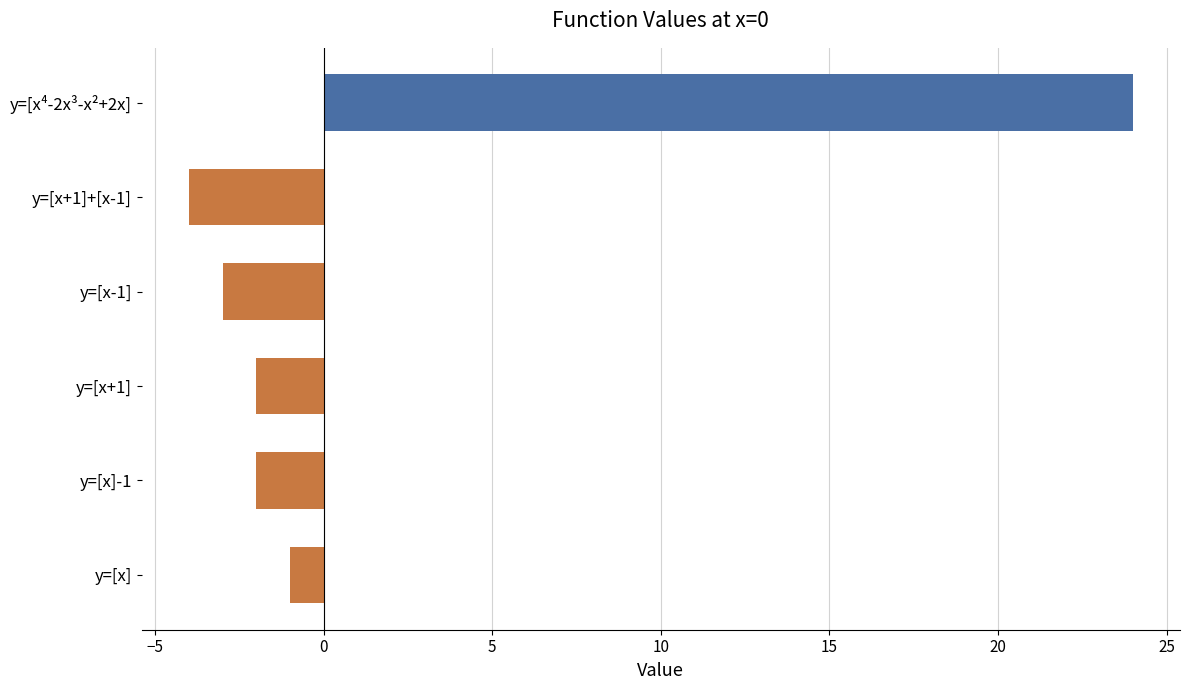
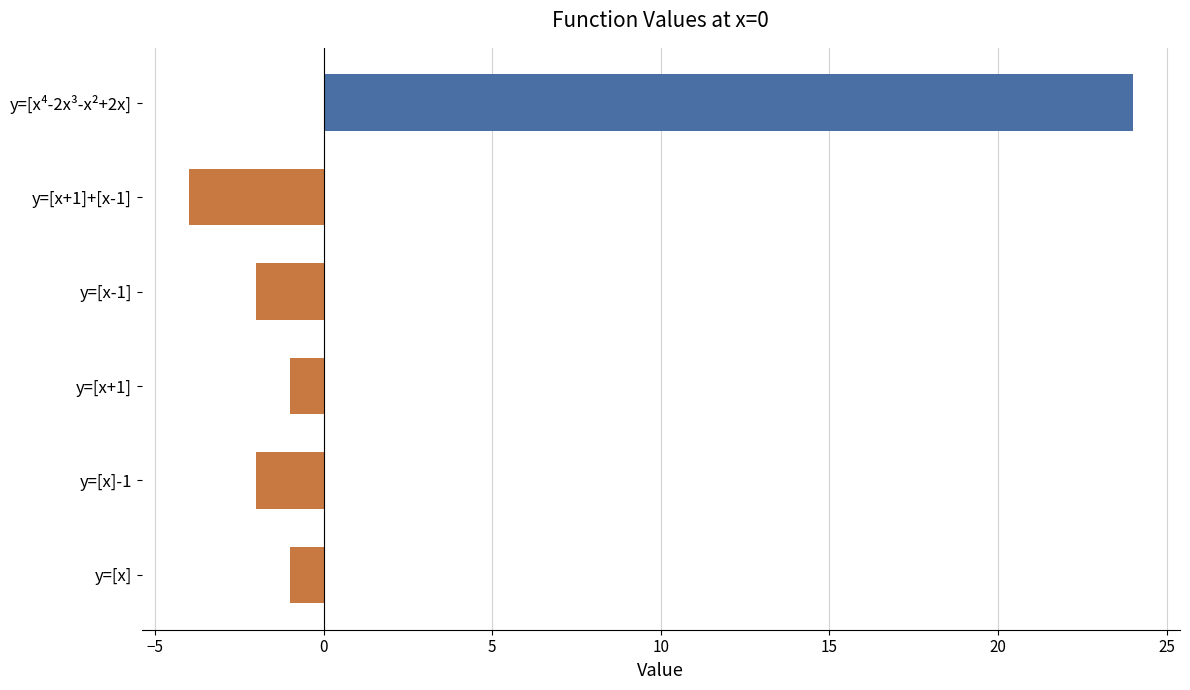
y=[x-1]: -3 -> -2
y=[x+1]: -2 -> -1
